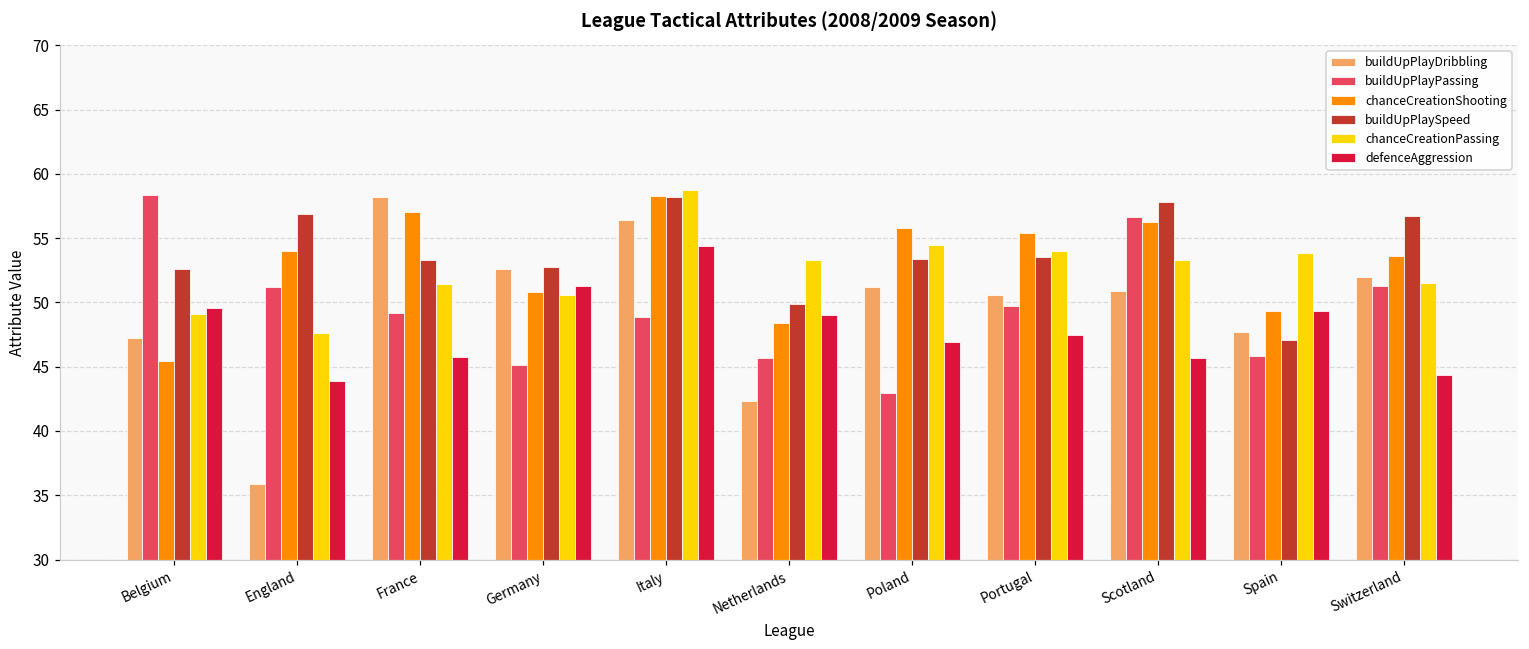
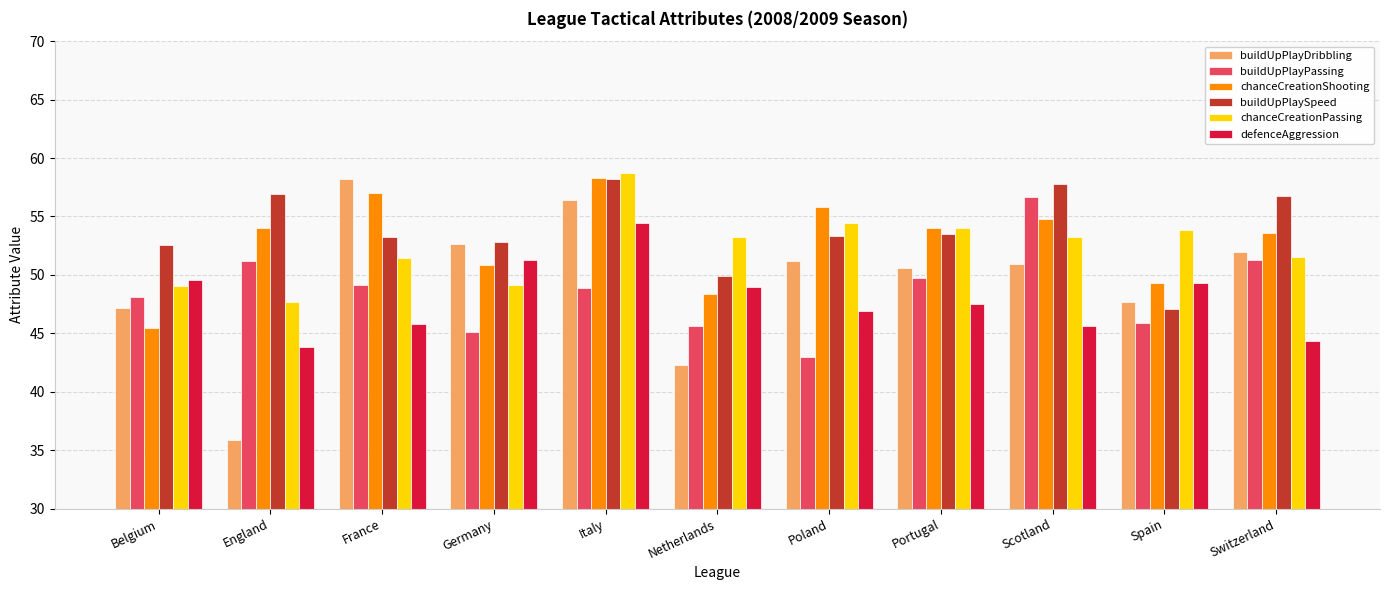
buildUpPlayPassing, Belgium: 58.4 -> 48.1
chanceCreationPassing, Germany: 50.6 -> 49.1
chanceCreationShooting, Portugal: 55.4 -> 54.0
chanceCreationShooting, Scotland: 56.3 -> 54.8
